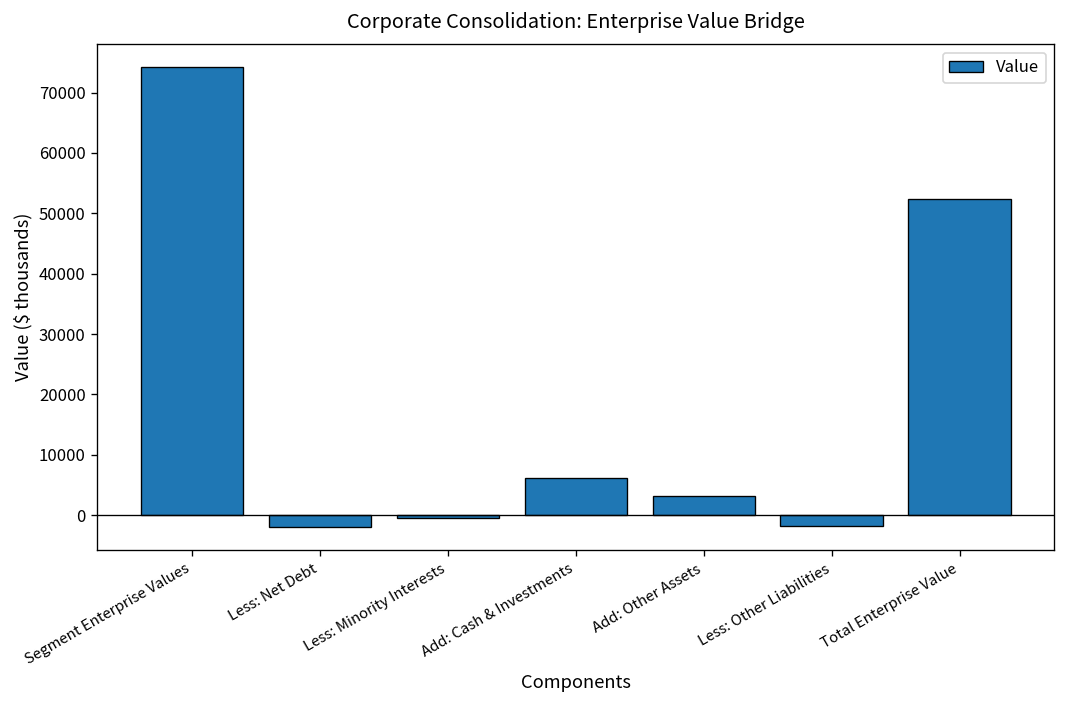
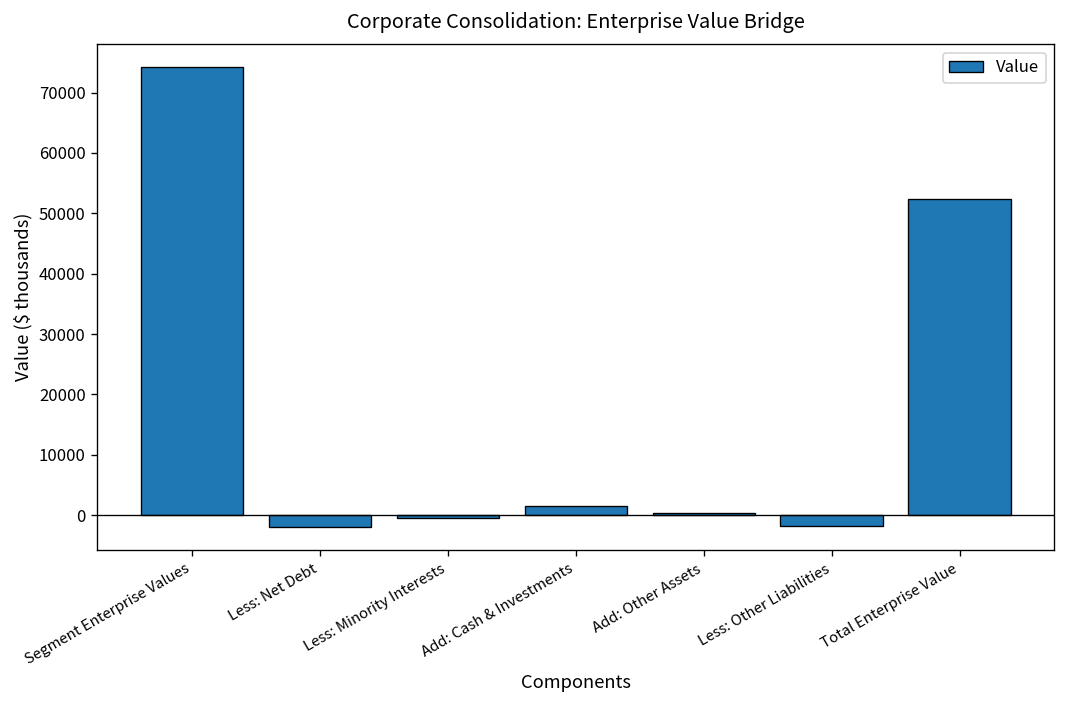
Add: Cash & Investments: 6000 -> 2000
Add: Other Assets: 3000 -> 0
